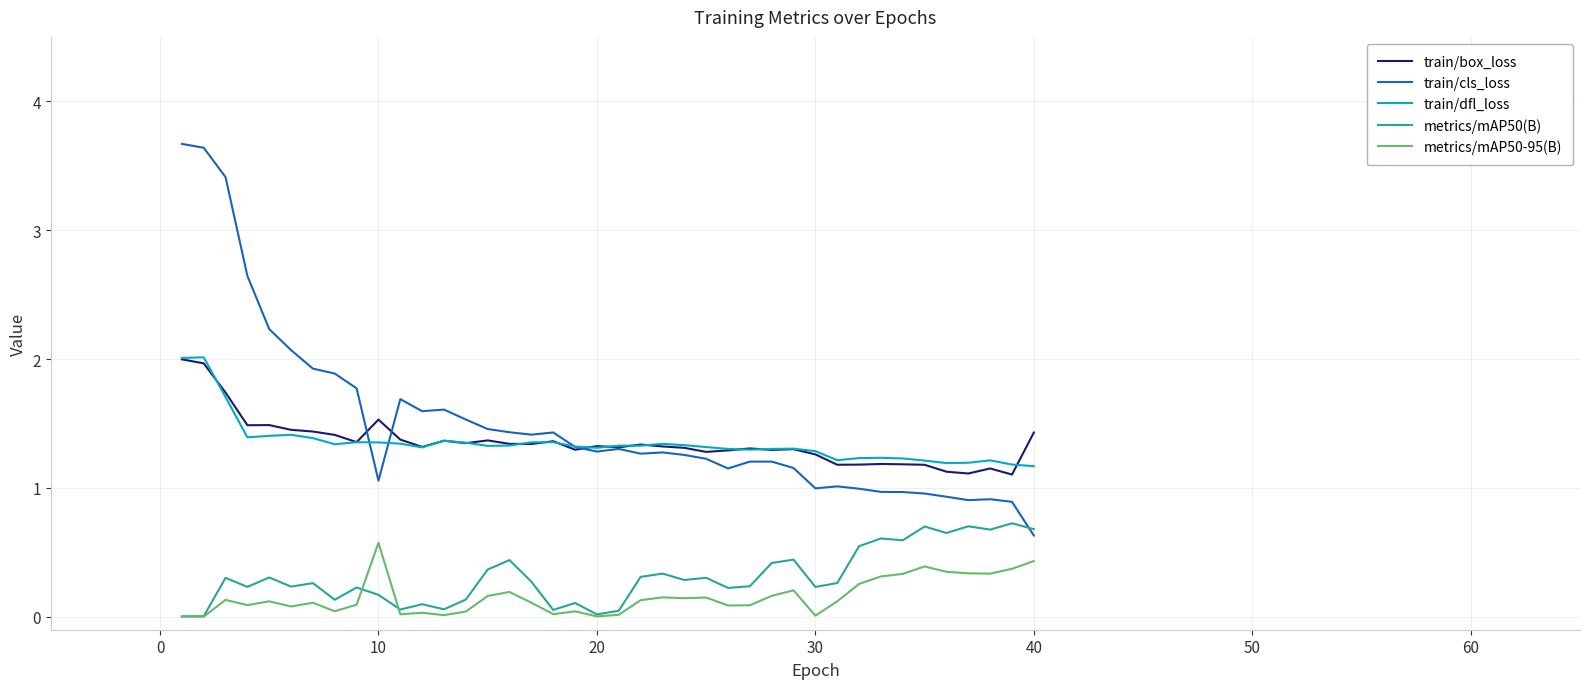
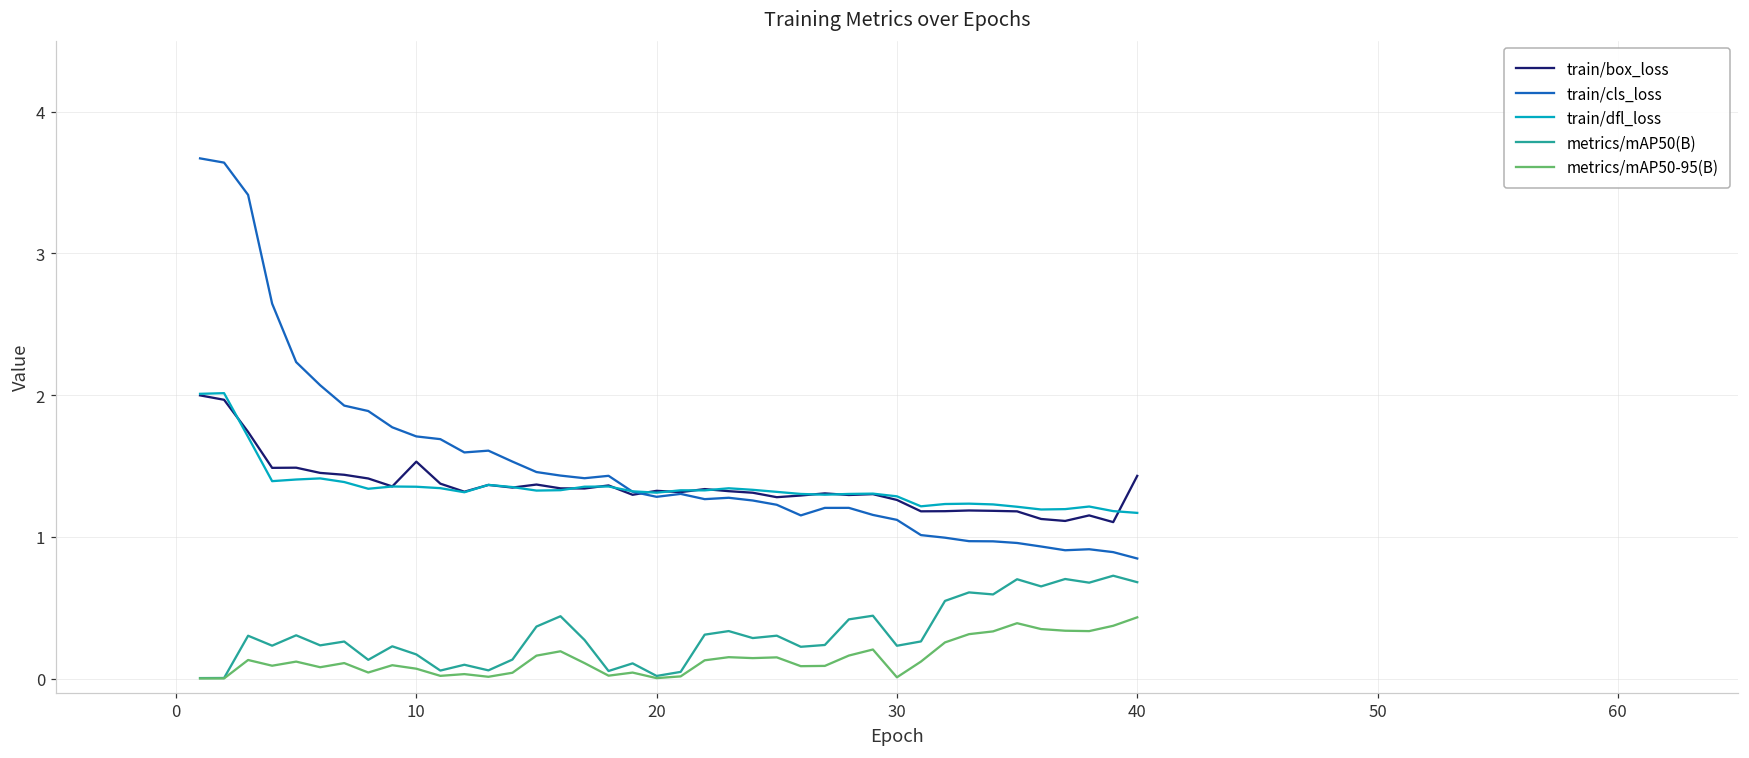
train/cls_loss, 10: 1.06 -> 1.71
metrics/mAP50-95(B), 10: 0.57 -> 0.07
train/cls_loss, 30: 1.00 -> 1.12
train/cls_loss, 40: 0.63 -> 0.85
